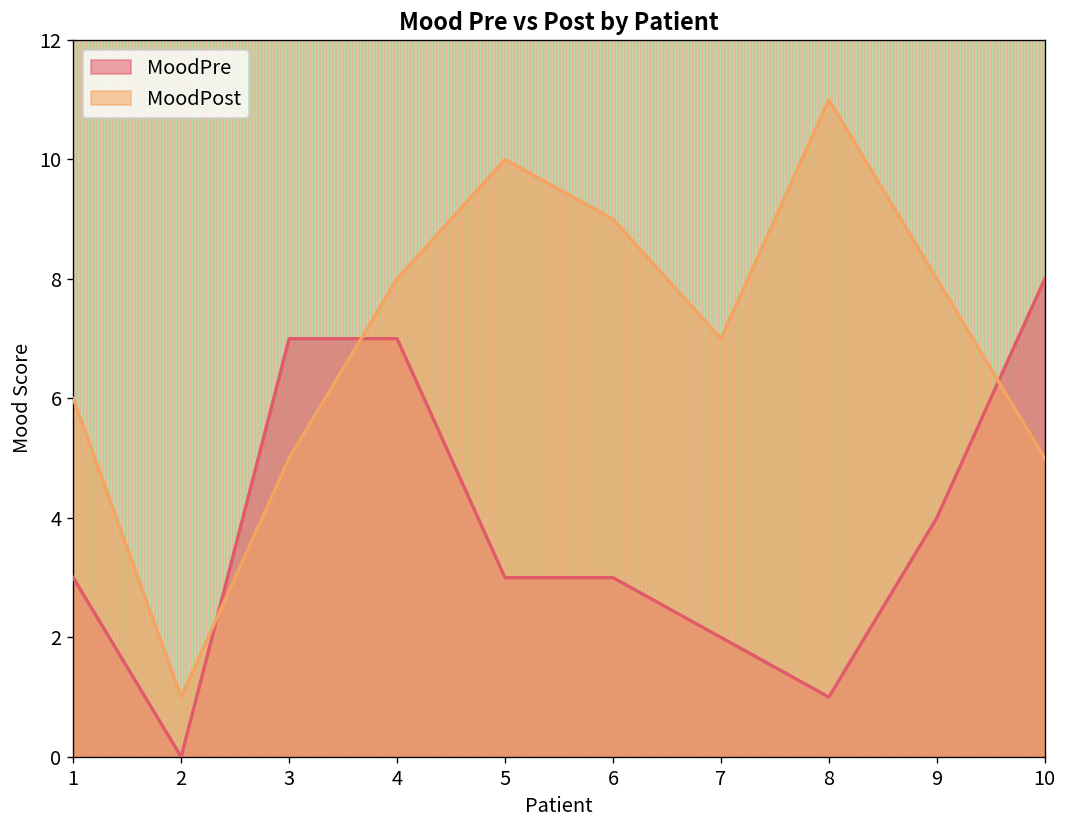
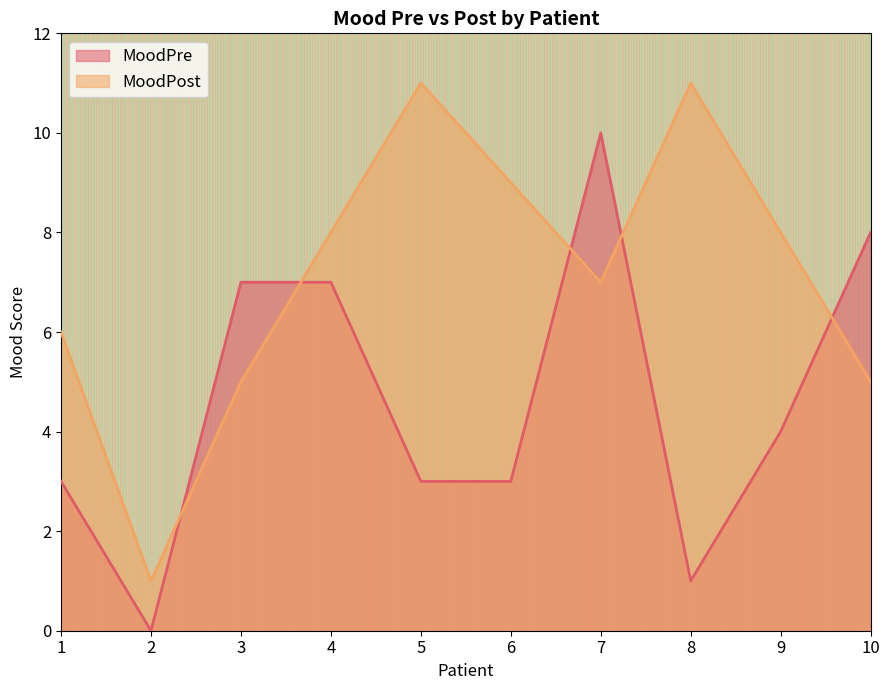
MoodPost, 5: 10 -> 11
MoodPre, 7: 2 -> 10
